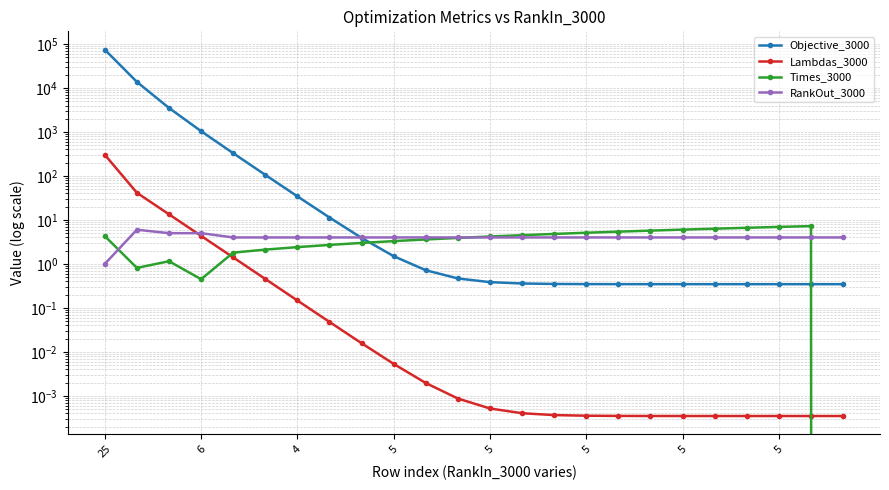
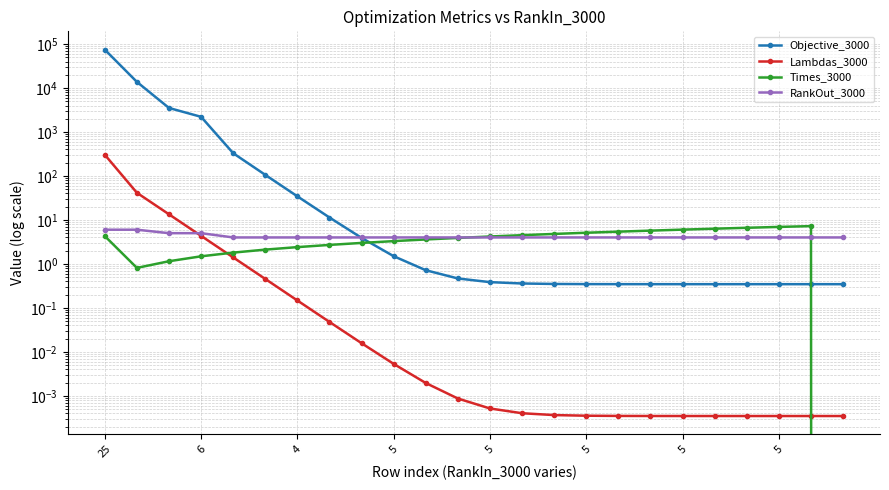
RankOut_3000, 25: 1 -> 6
Objective_3000, 6: 1000 -> 2000
Times_3000, 6: 0.4 -> 1.5
